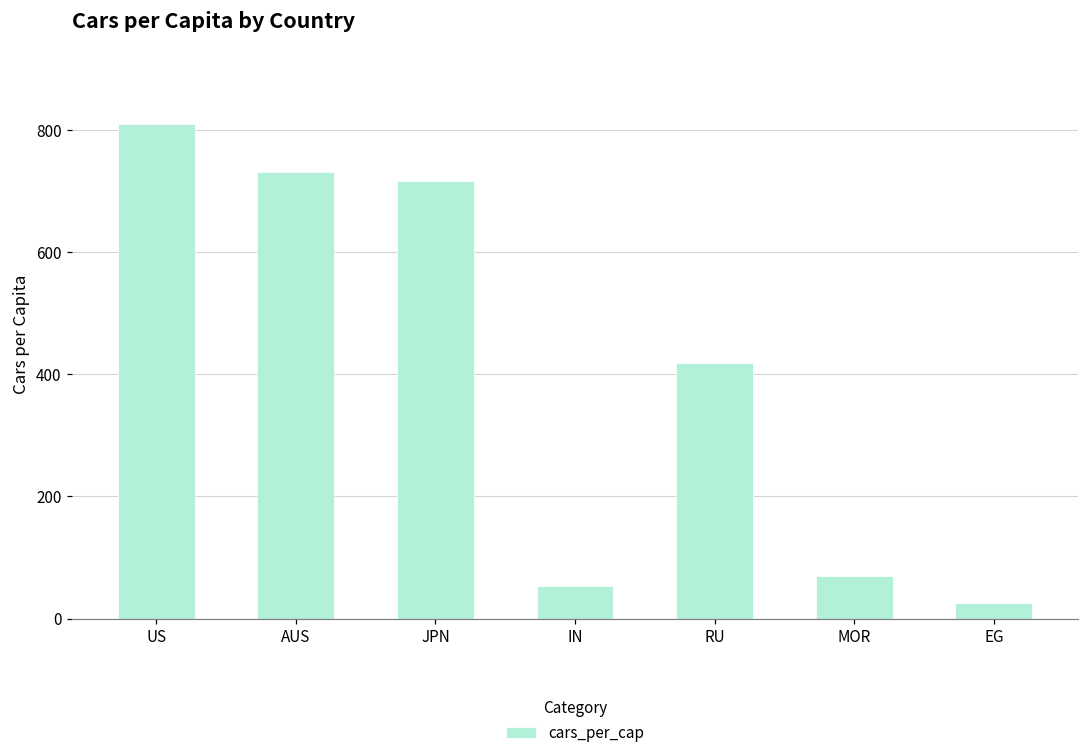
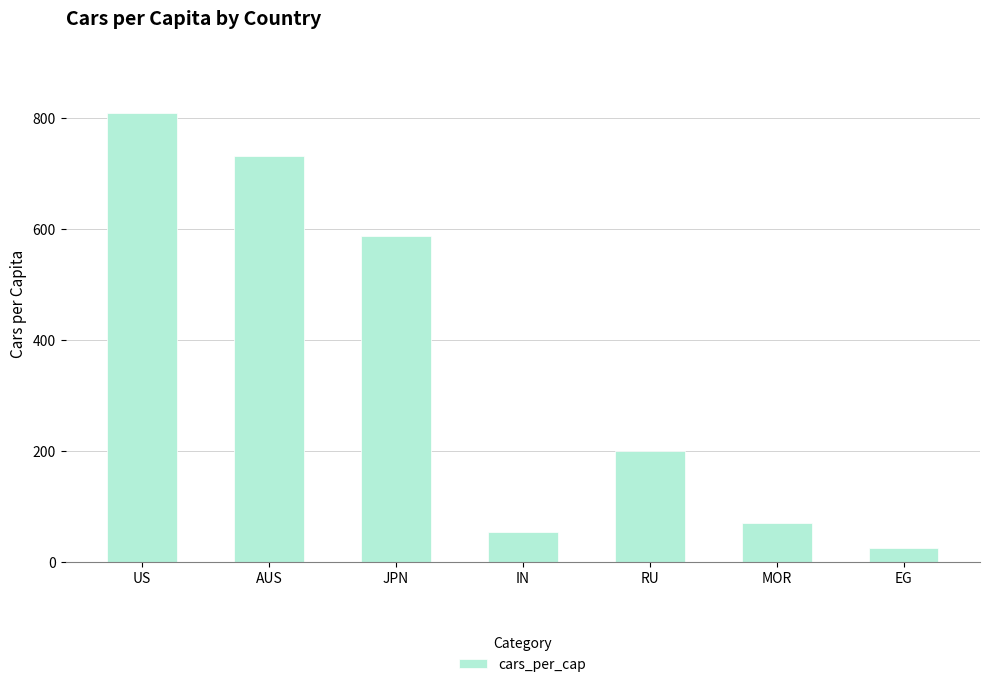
JPN: 720 -> 590
RU: 420 -> 200
